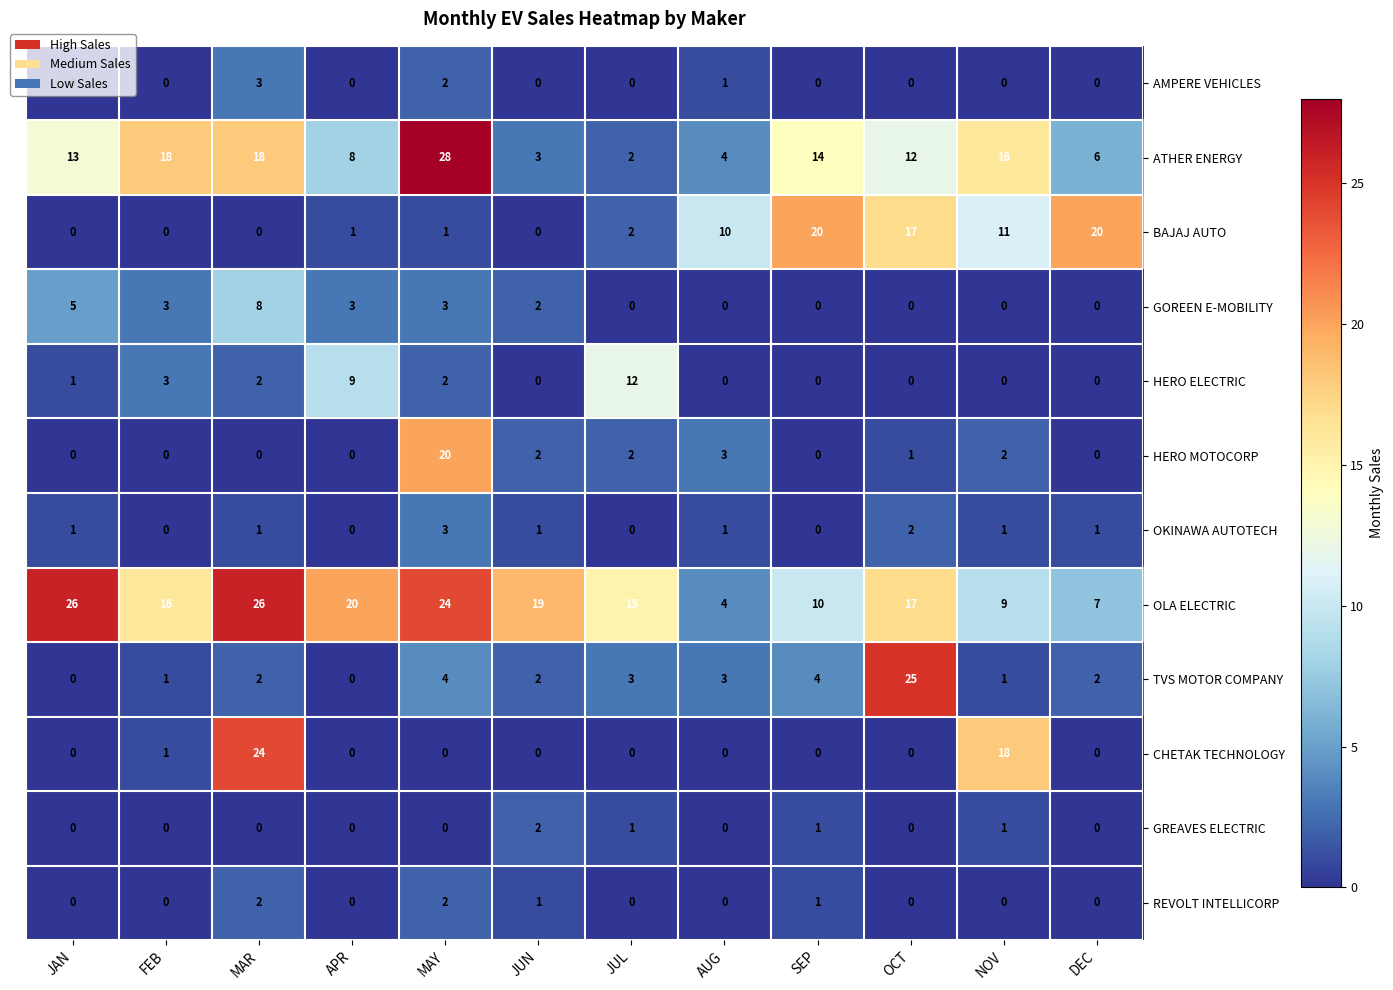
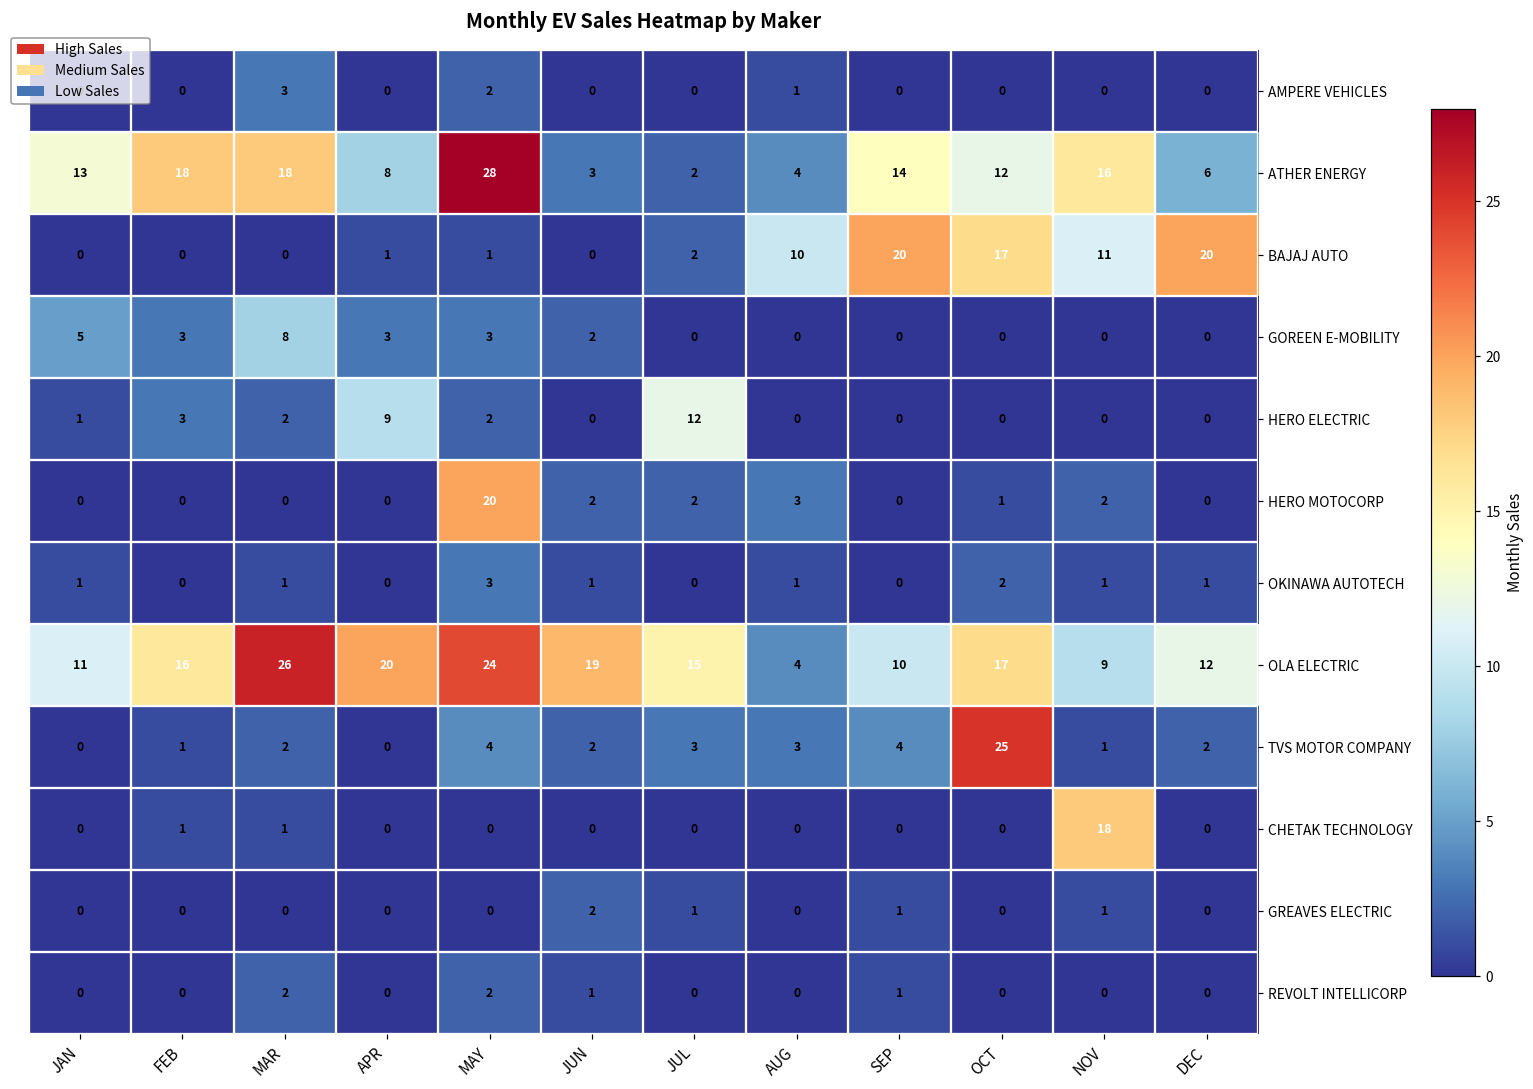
OLA ELECTRIC, JAN: 26 -> 11
OLA ELECTRIC, DEC: 7 -> 12
CHETAK TECHNOLOGY, MAR: 24 -> 1
